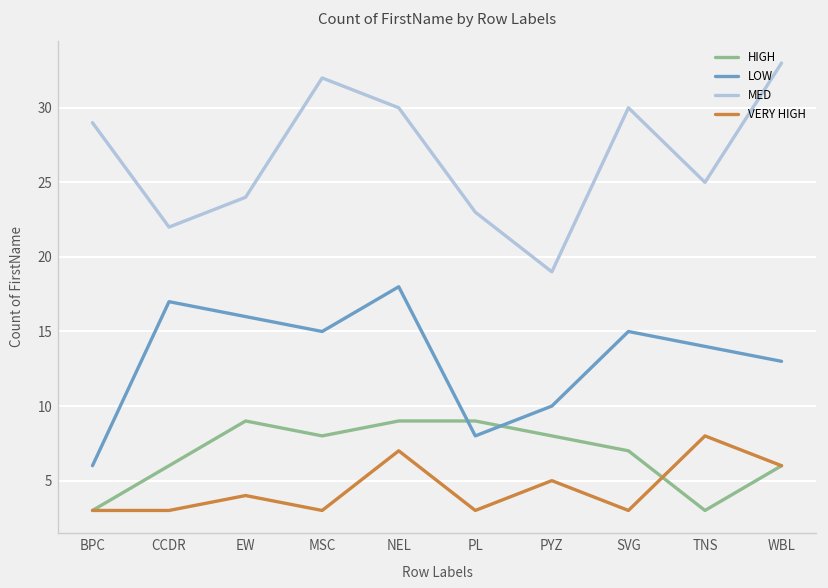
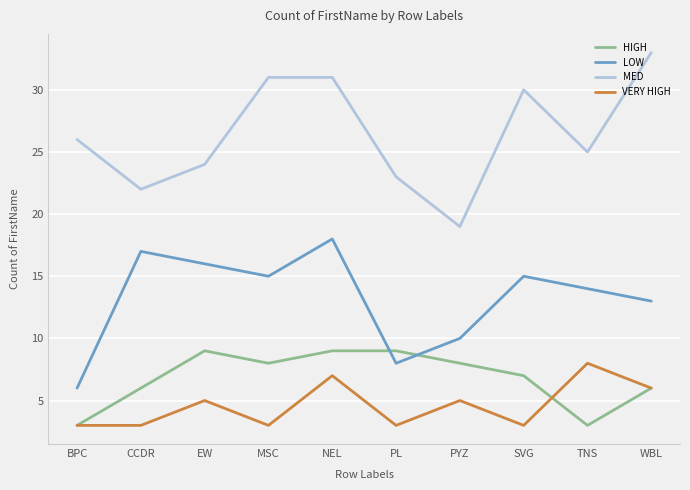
MED, BPC: 29 -> 26
VERY HIGH, EW: 4 -> 5
MED, MSC: 32 -> 31
MED, NEL: 30 -> 31
